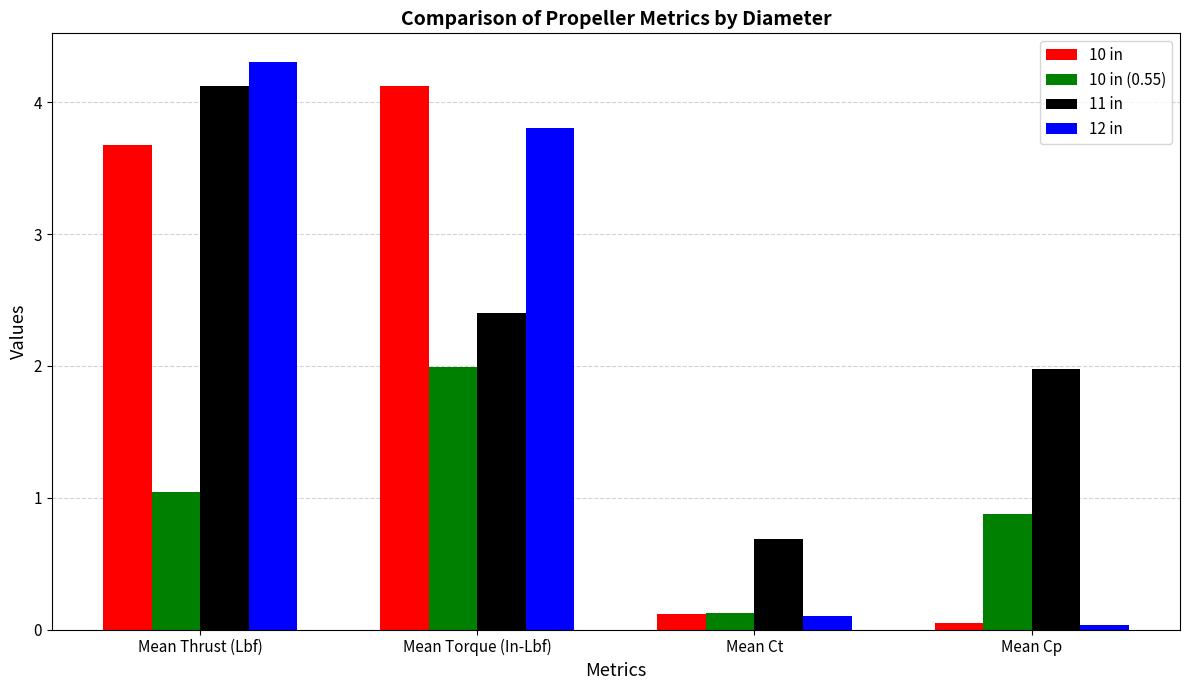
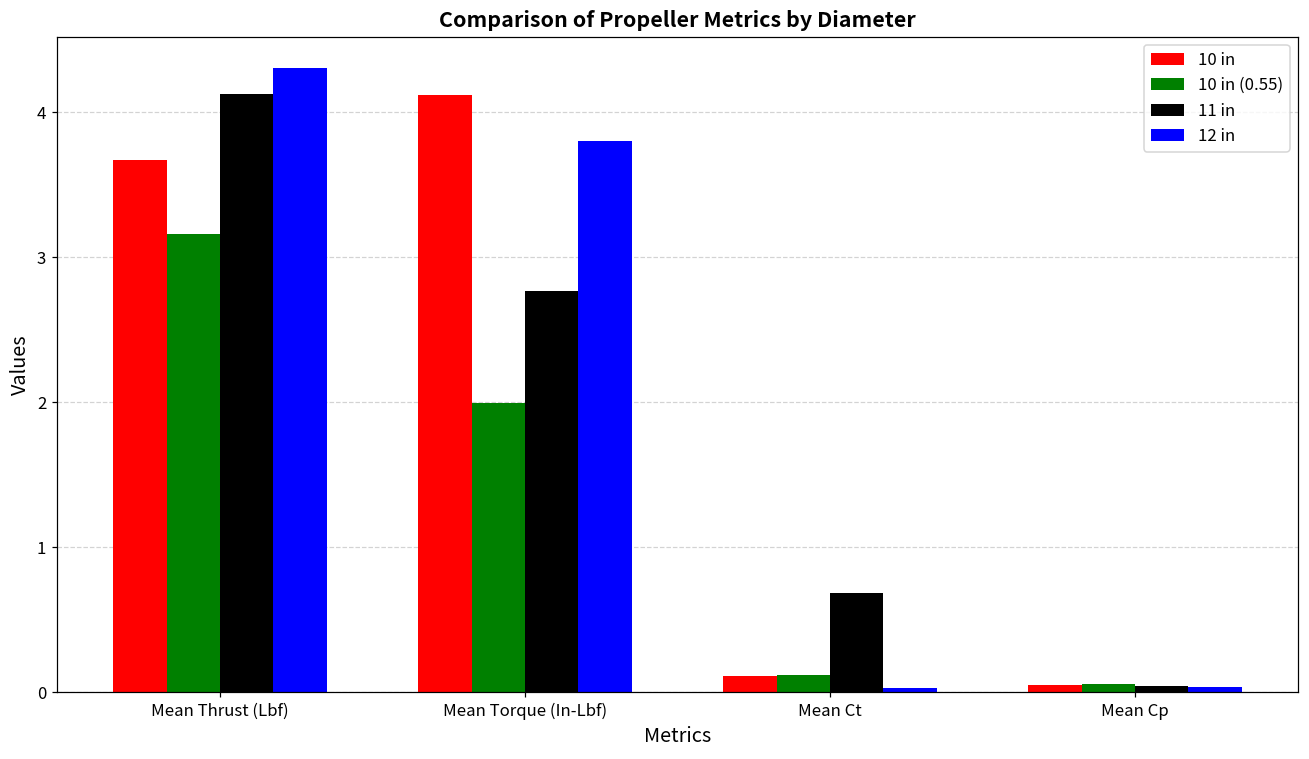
10 in (0.55), Mean Thrust (Lbf): 1.04 -> 3.16
11 in, Mean Torque (In-Lbf): 2.40 -> 2.77
12 in, Mean Ct: 0.10 -> 0.03
10 in (0.55), Mean Cp: 0.87 -> 0.06
11 in, Mean Cp: 1.98 -> 0.04
